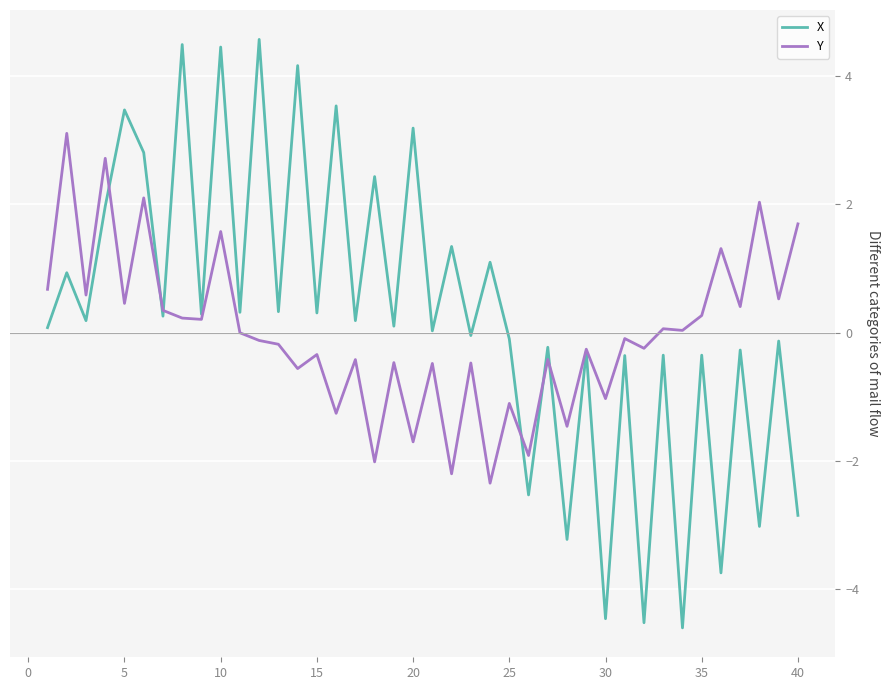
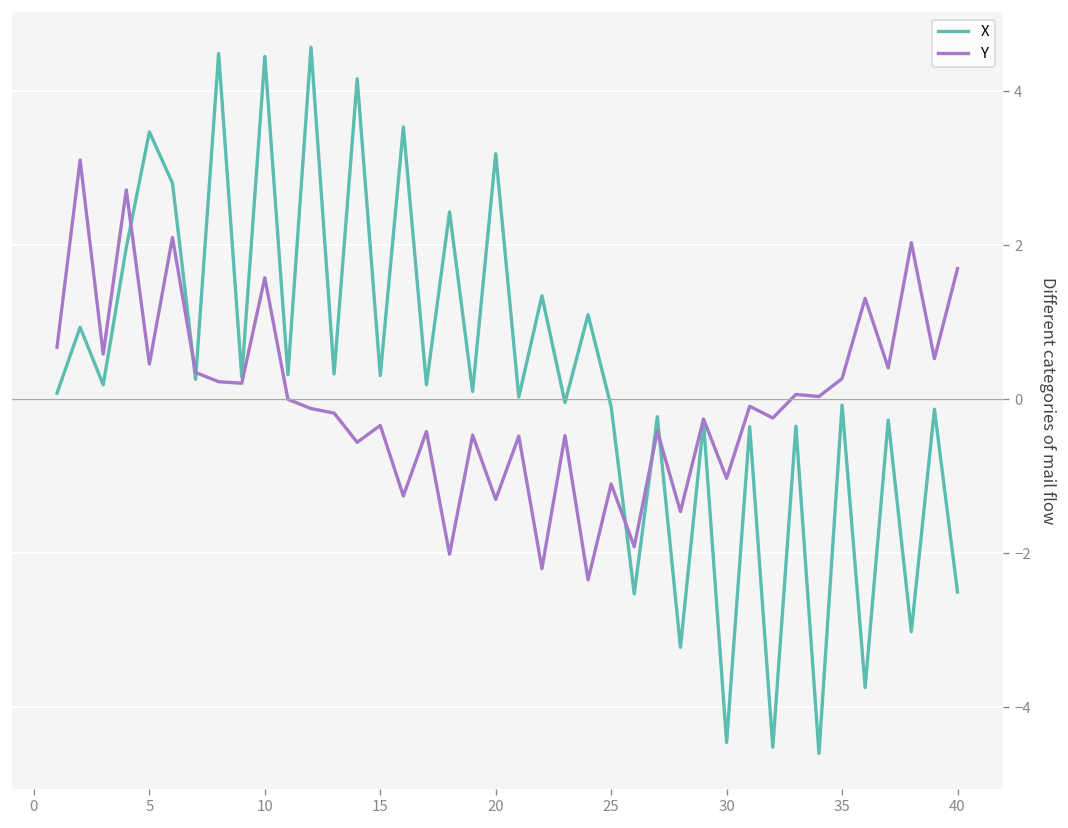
Y, 20: -1.7 -> -1.3
X, 35: -0.3 -> -0.1
X, 40: -2.8 -> -2.5
